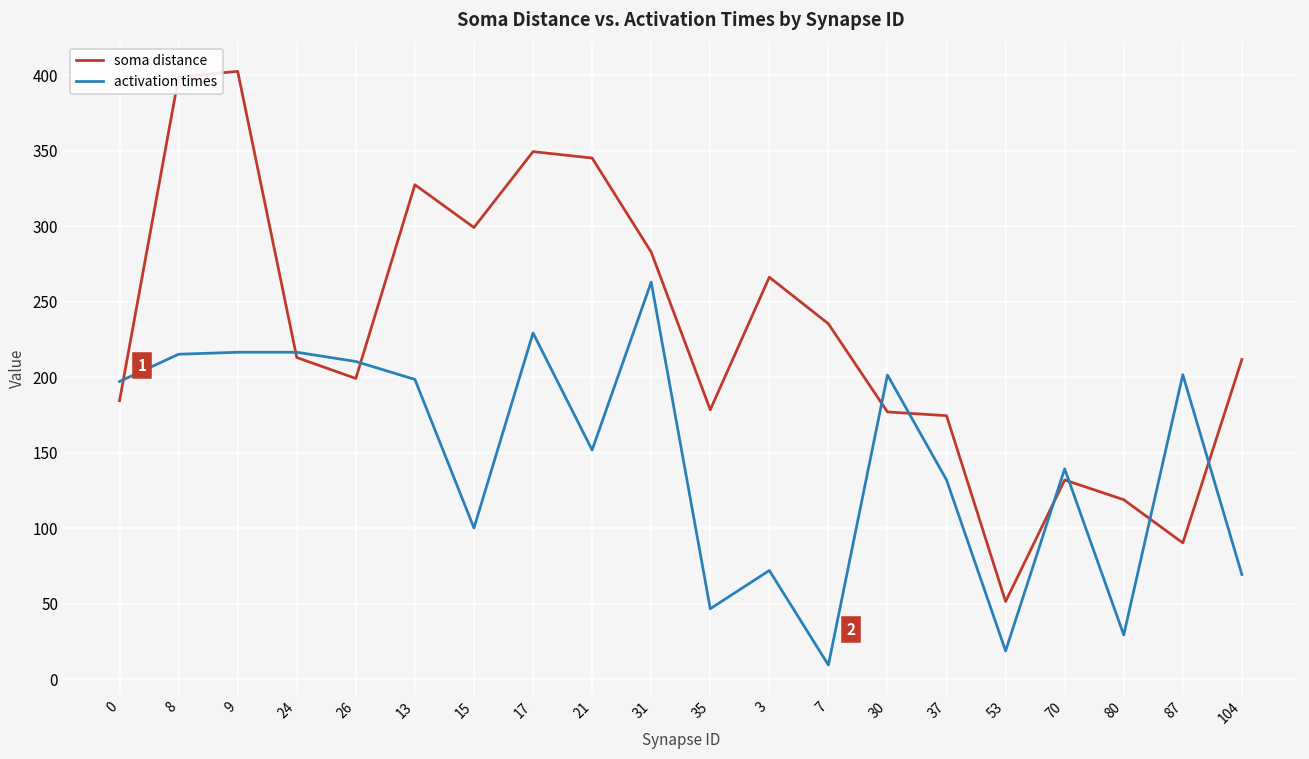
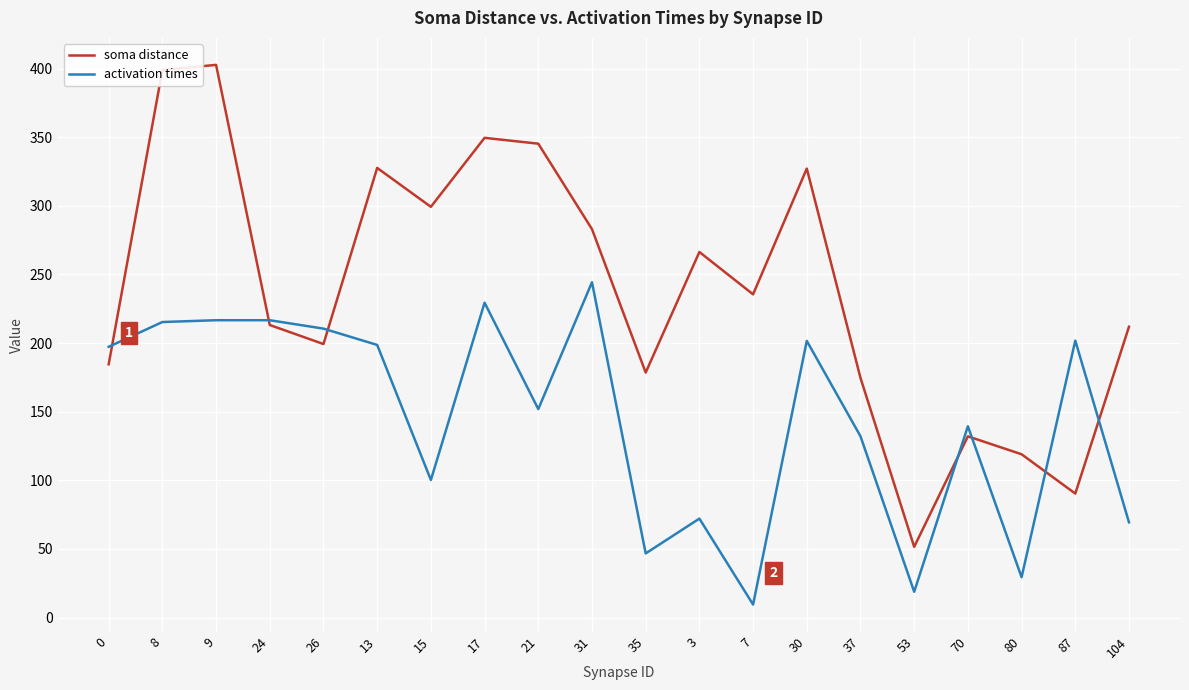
activation times, 31: 263 -> 244
soma distance, 30: 177 -> 327
